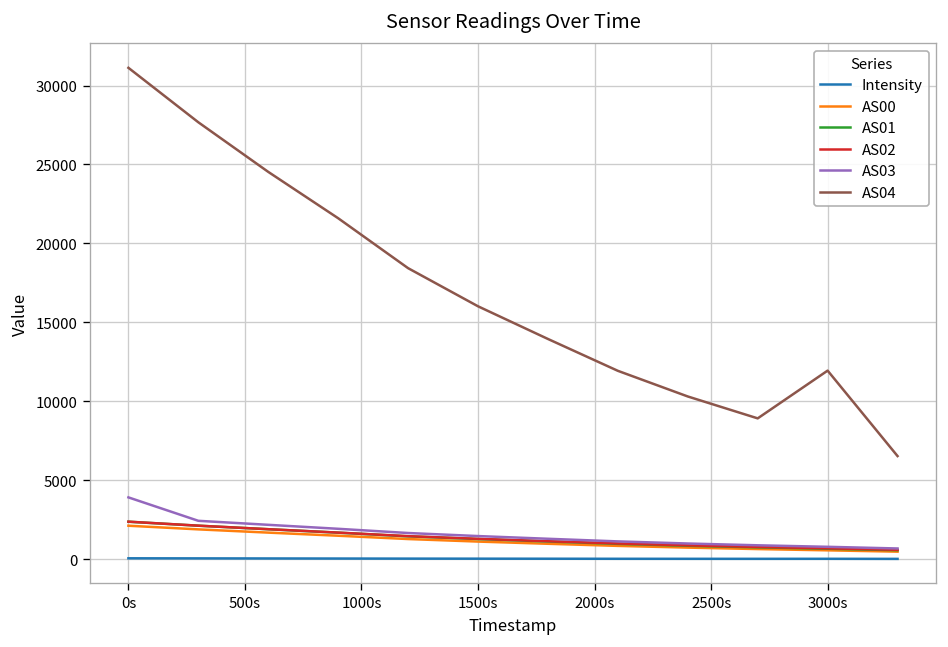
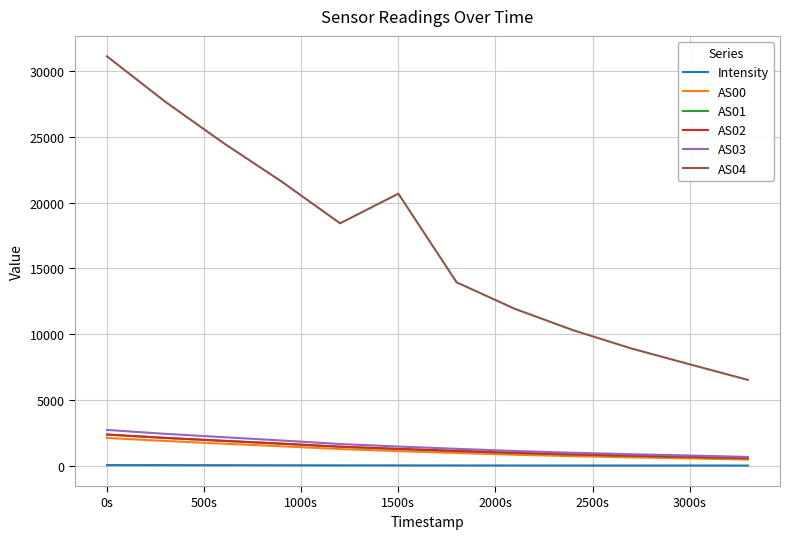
AS03, 0s: 3900 -> 2700
AS04, 1500s: 16000 -> 20700
AS04, 3000s: 11900 -> 7700
